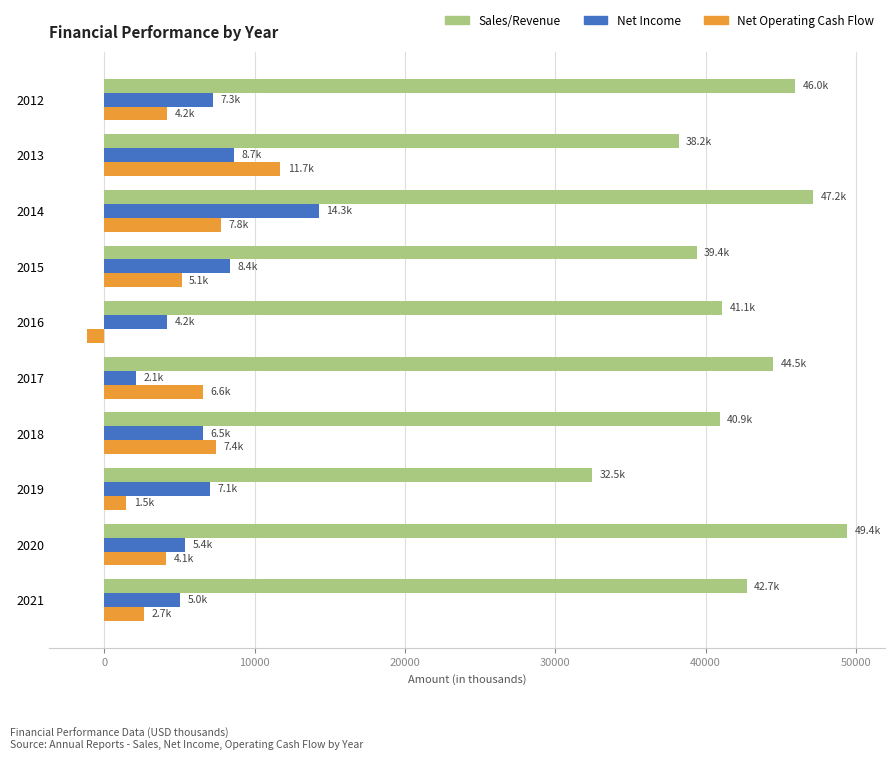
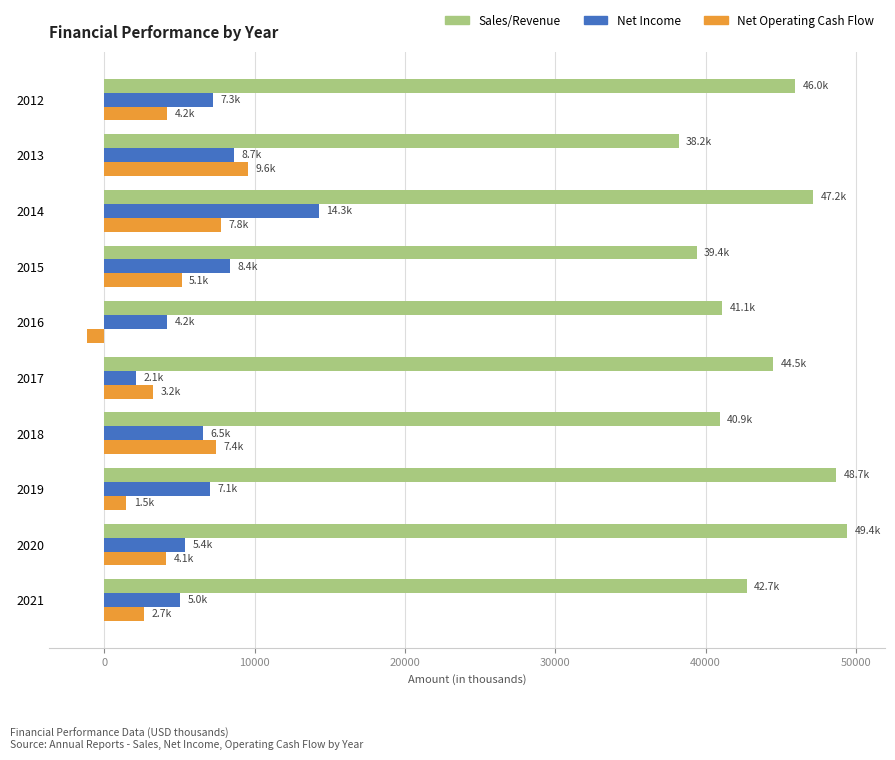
Net Operating Cash Flow, 2013: 11.7k -> 9.6k
Net Operating Cash Flow, 2017: 6.6k -> 3.2k
Sales/Revenue, 2019: 32.5k -> 48.7k
